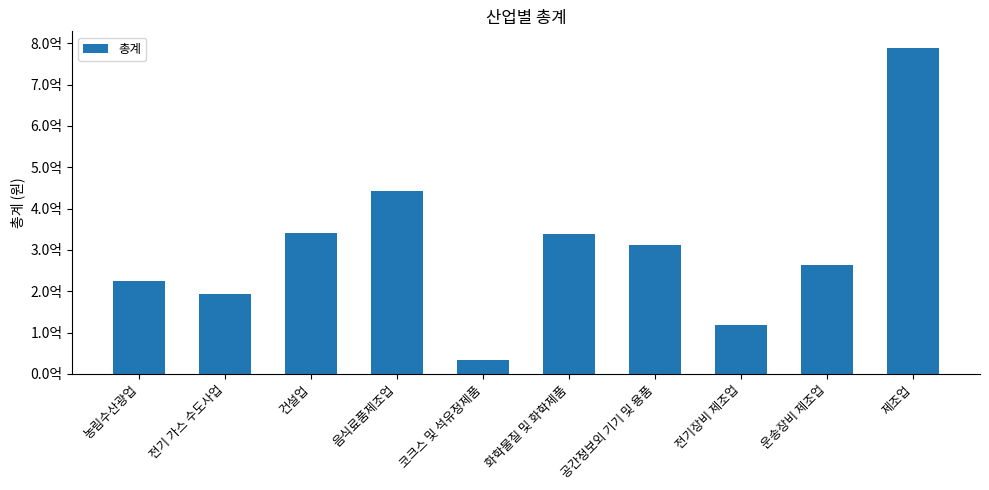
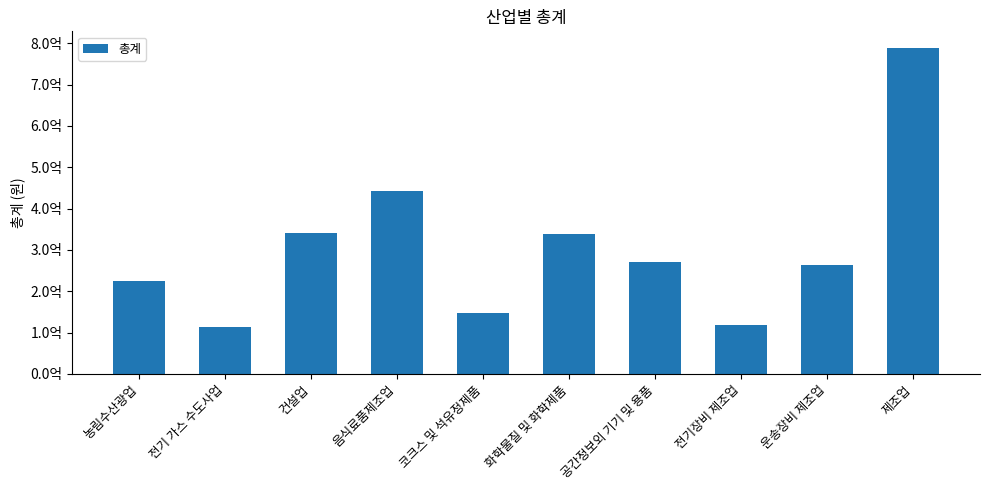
전기 가스 수도사업: 1.9억 -> 1.1억
코크스 및 석유정제품: 0.3억 -> 1.5억
공간정보외 기기 및 용품: 3.1억 -> 2.7억
